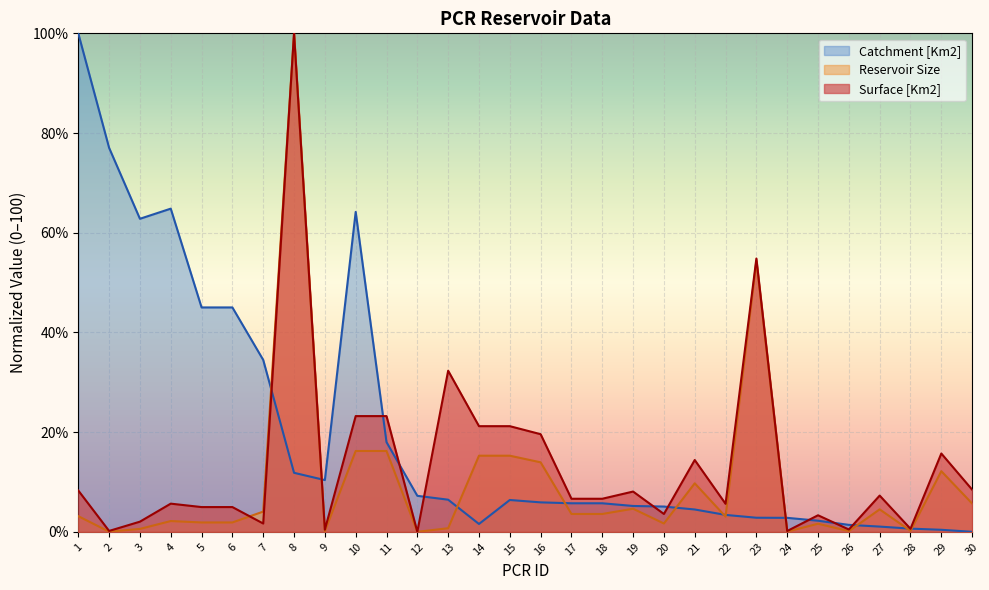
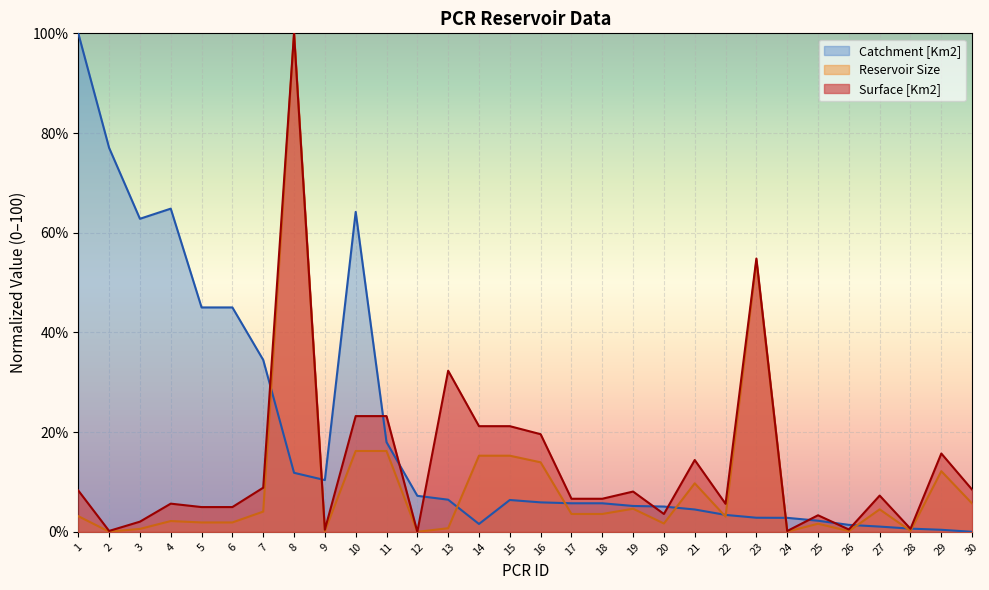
Surface [Km2], 7: 2% -> 9%
